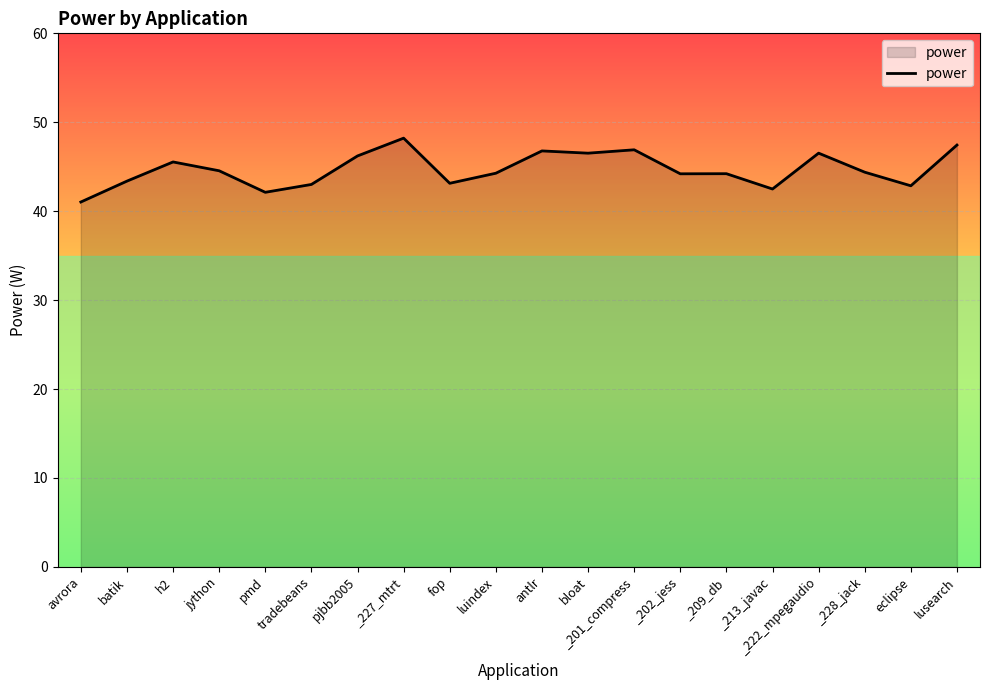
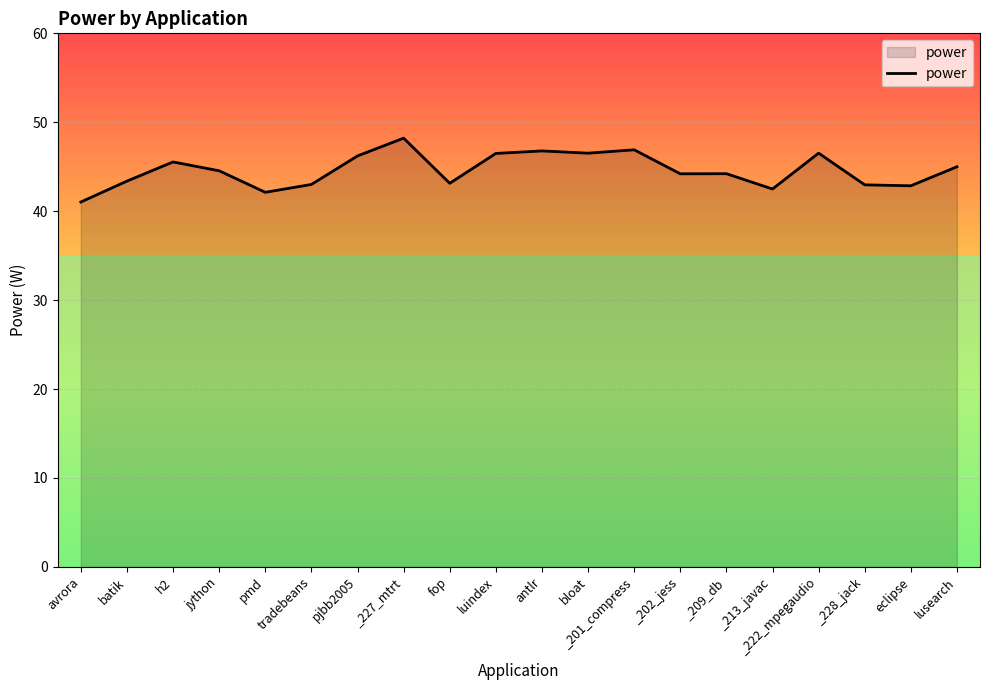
luindex: 44 -> 46
_228_jack: 44 -> 43
lusearch: 47 -> 45
